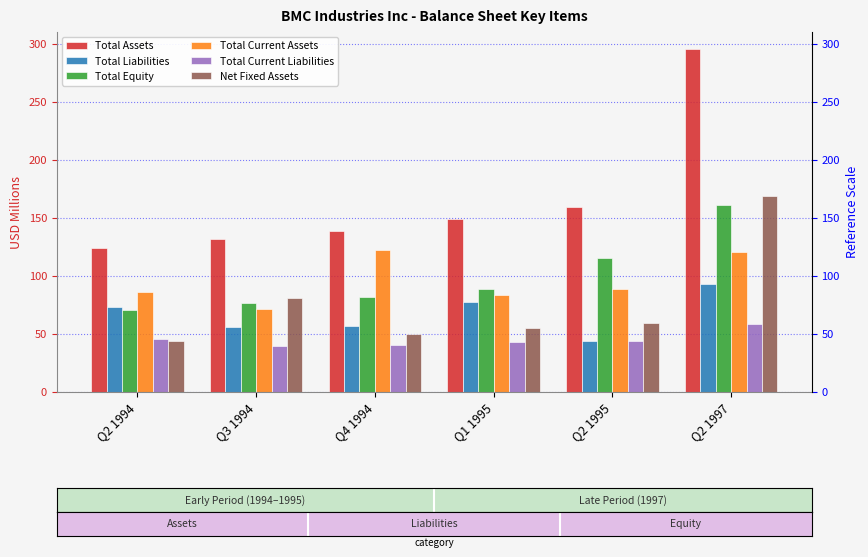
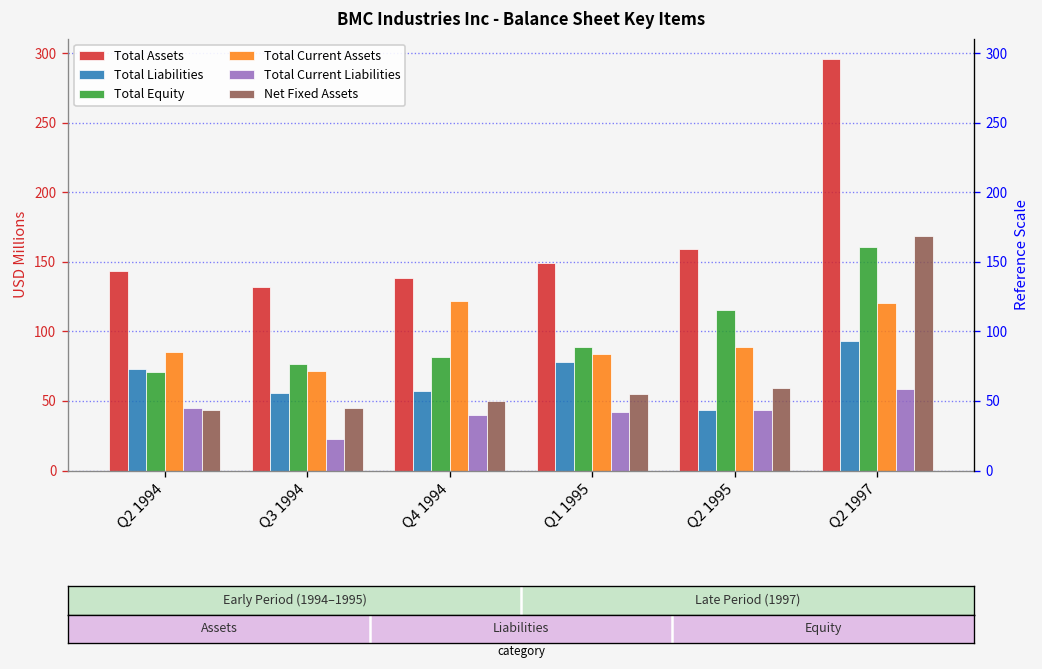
Total Assets, Q2 1994: 124 -> 143
Total Current Liabilities, Q3 1994: 39 -> 23
Net Fixed Assets, Q3 1994: 81 -> 45
